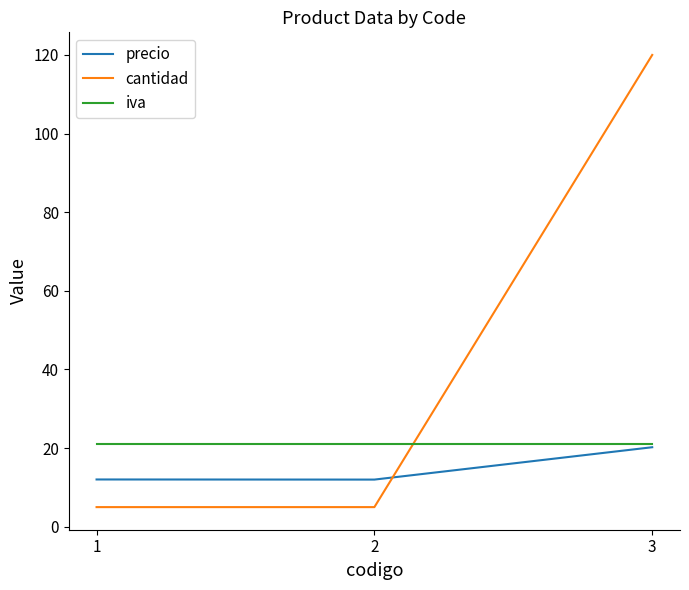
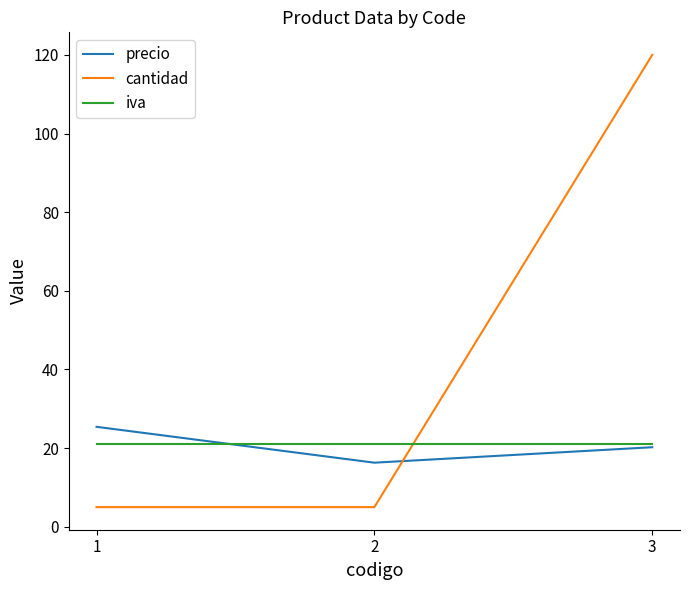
precio, 1: 12 -> 25
precio, 2: 12 -> 16
